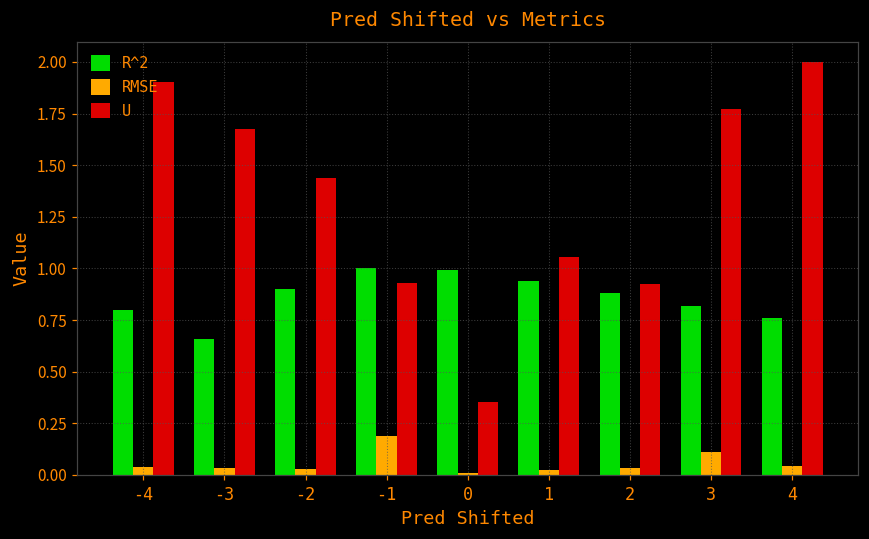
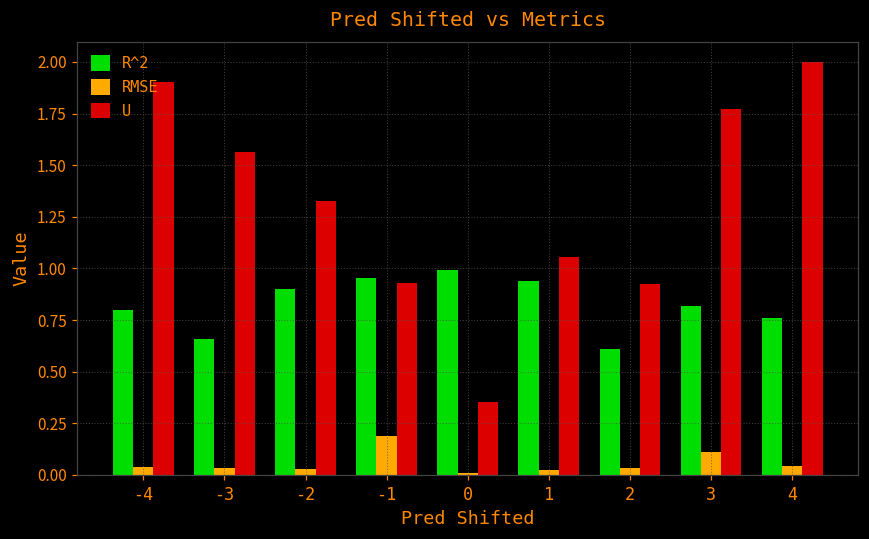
U, -3: 1.68 -> 1.56
U, -2: 1.44 -> 1.33
R^2, -1: 1.00 -> 0.95
R^2, 2: 0.88 -> 0.61
